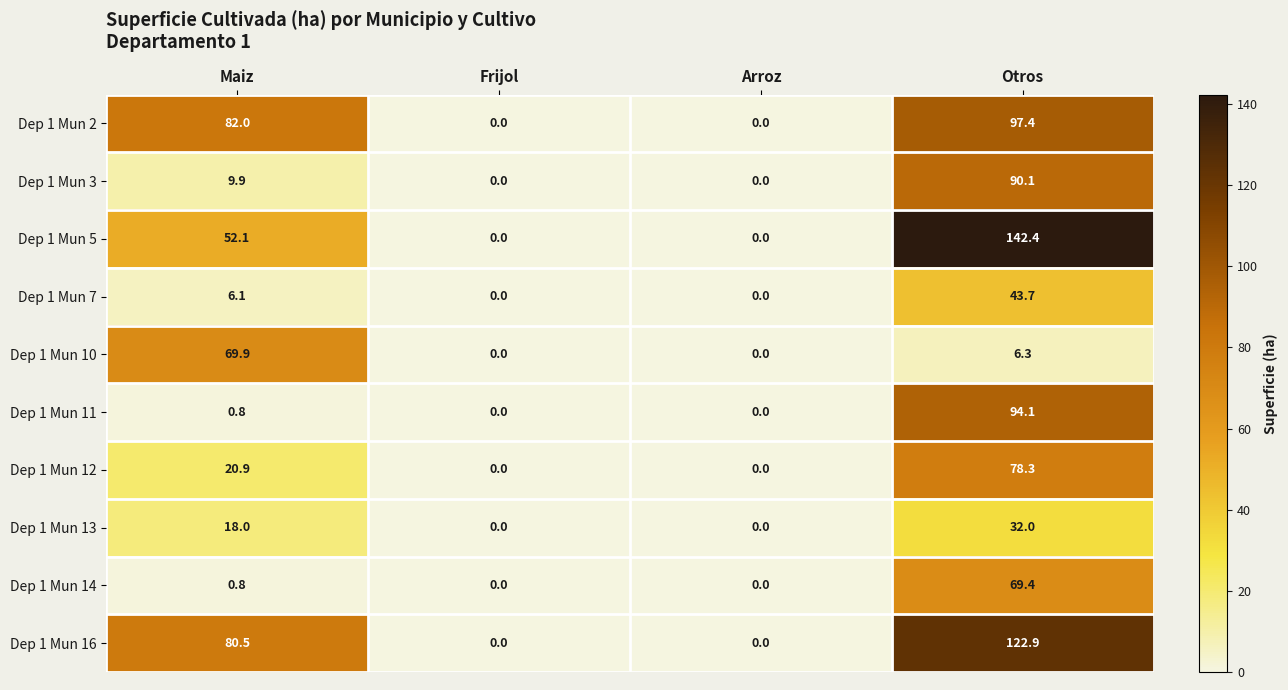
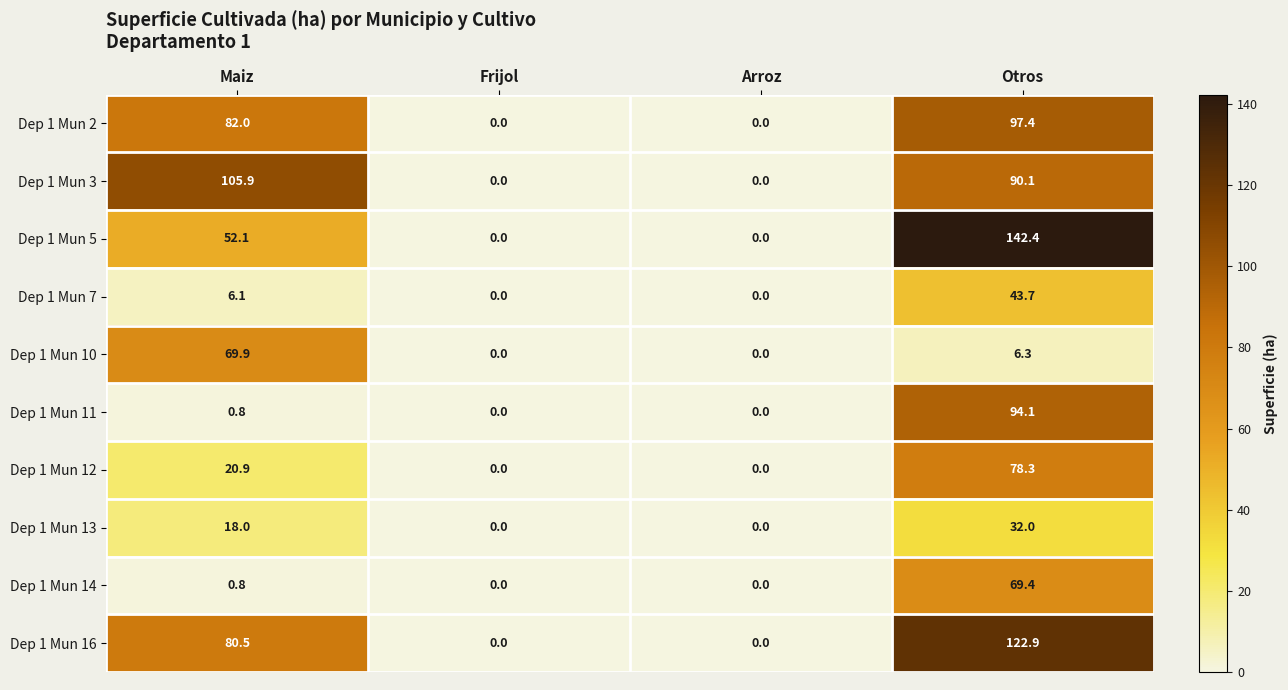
Dep 1 Mun 3, Maiz: 9.9 -> 105.9
